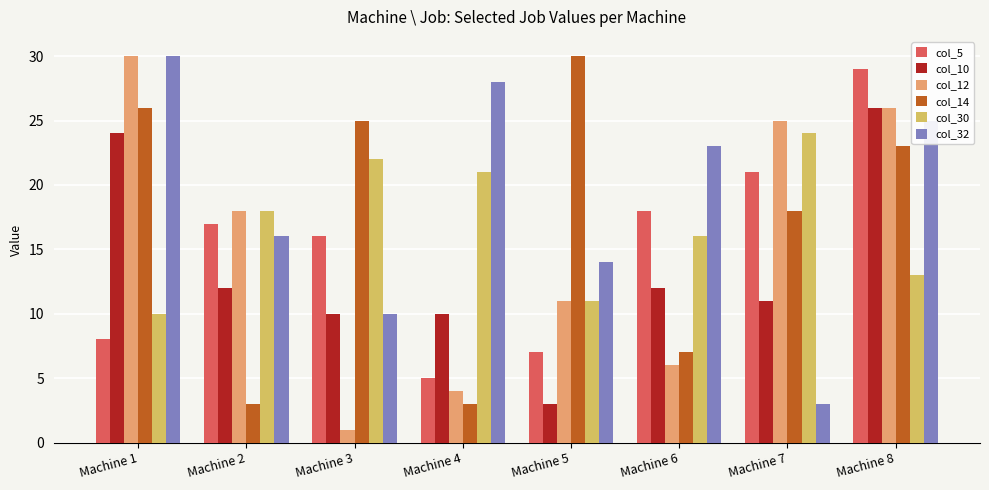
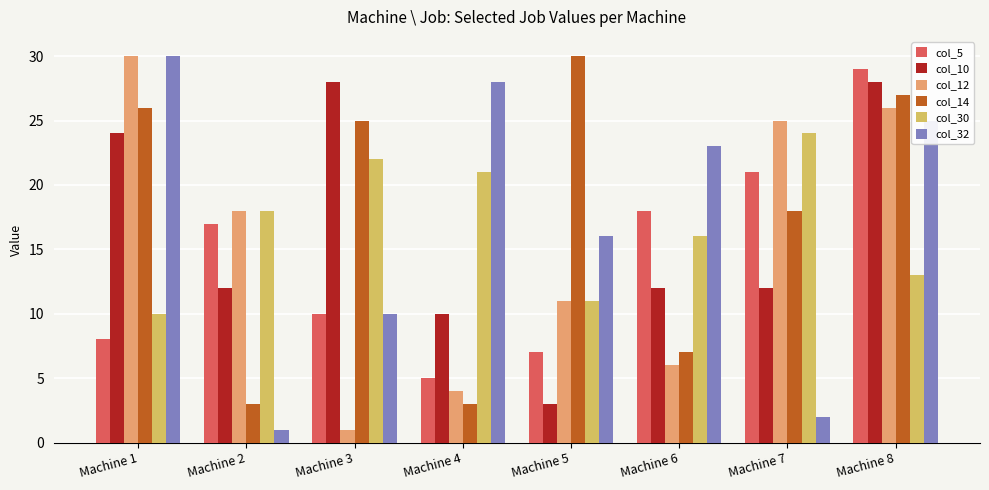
col_32, Machine 2: 16 -> 1
col_5, Machine 3: 16 -> 10
col_10, Machine 3: 10 -> 28
col_32, Machine 5: 14 -> 16
col_10, Machine 7: 11 -> 12
col_32, Machine 7: 3 -> 2
col_10, Machine 8: 26 -> 28
col_14, Machine 8: 23 -> 27
